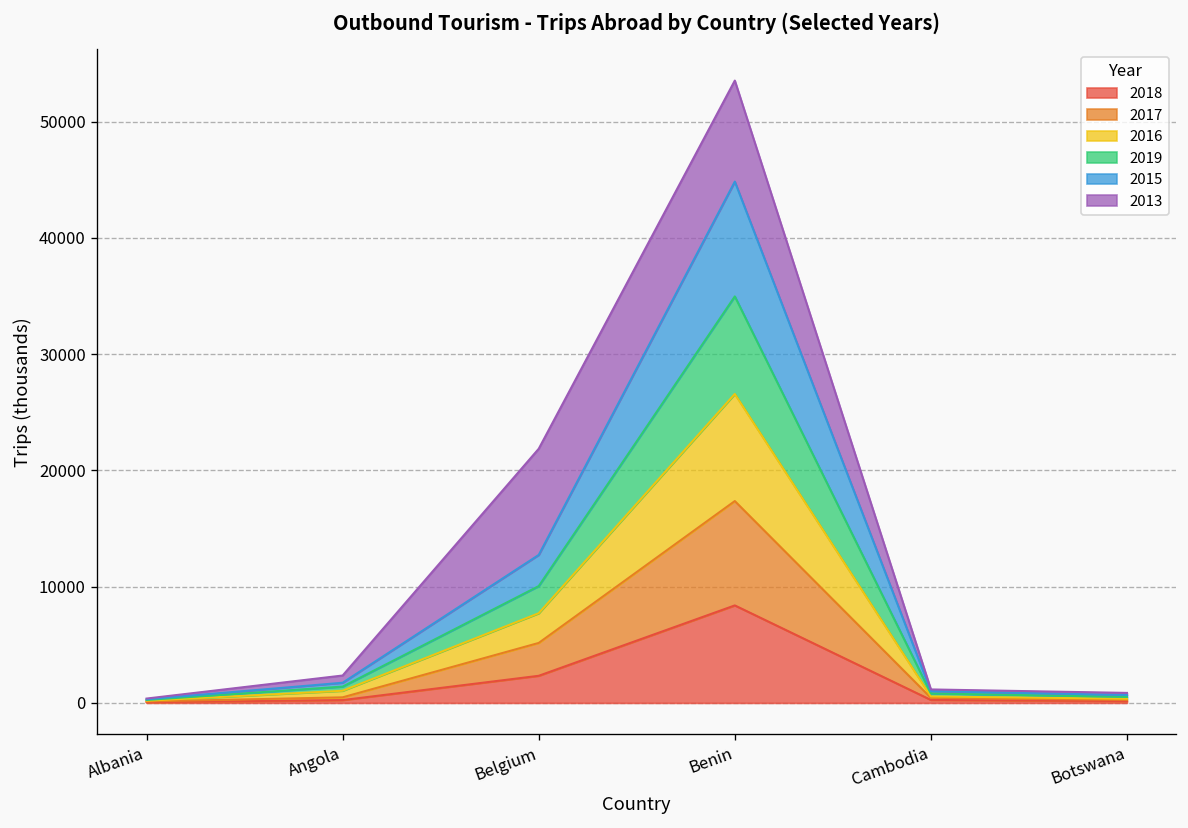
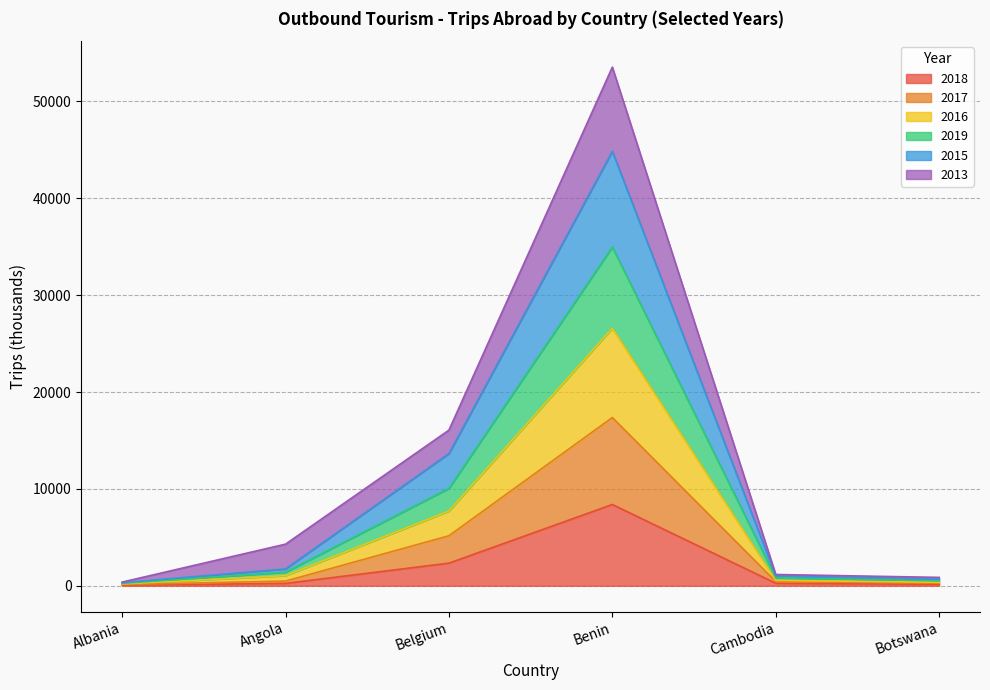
2013, Angola: 1000 -> 3000
2015, Belgium: 3000 -> 4000
2013, Belgium: 9000 -> 2000
